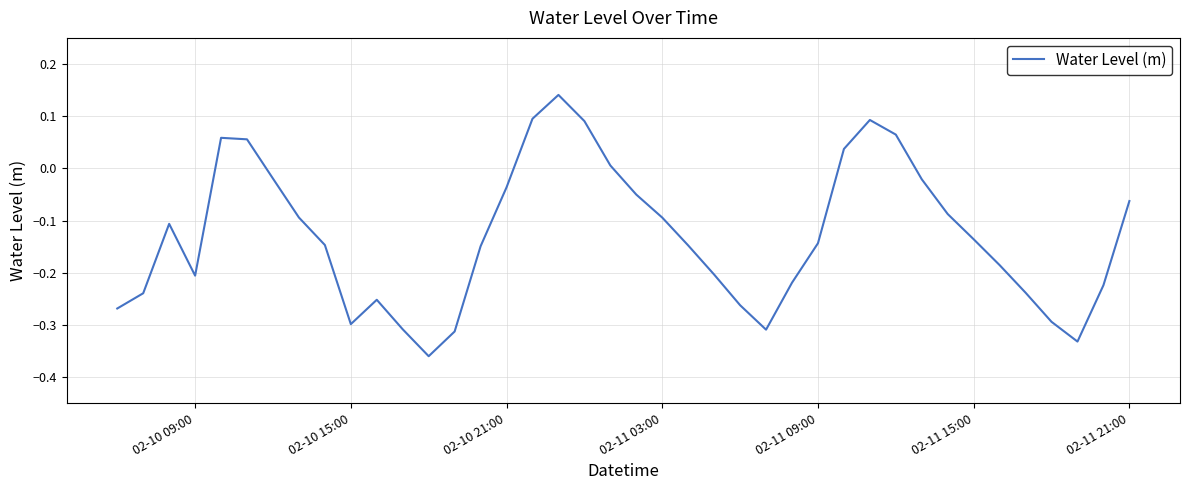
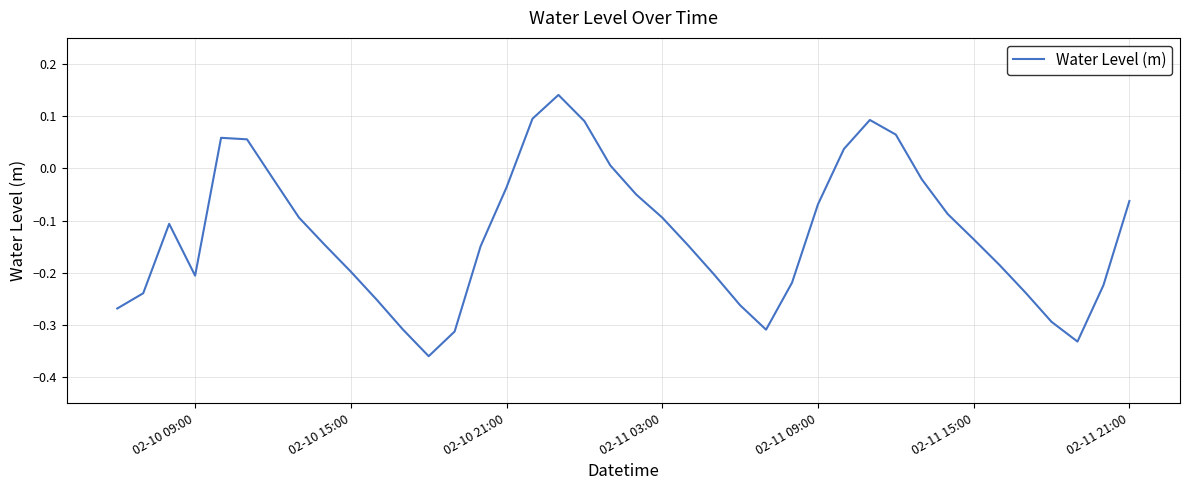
02-10 15:00: -0.30 -> -0.20
02-11 09:00: -0.14 -> -0.07
